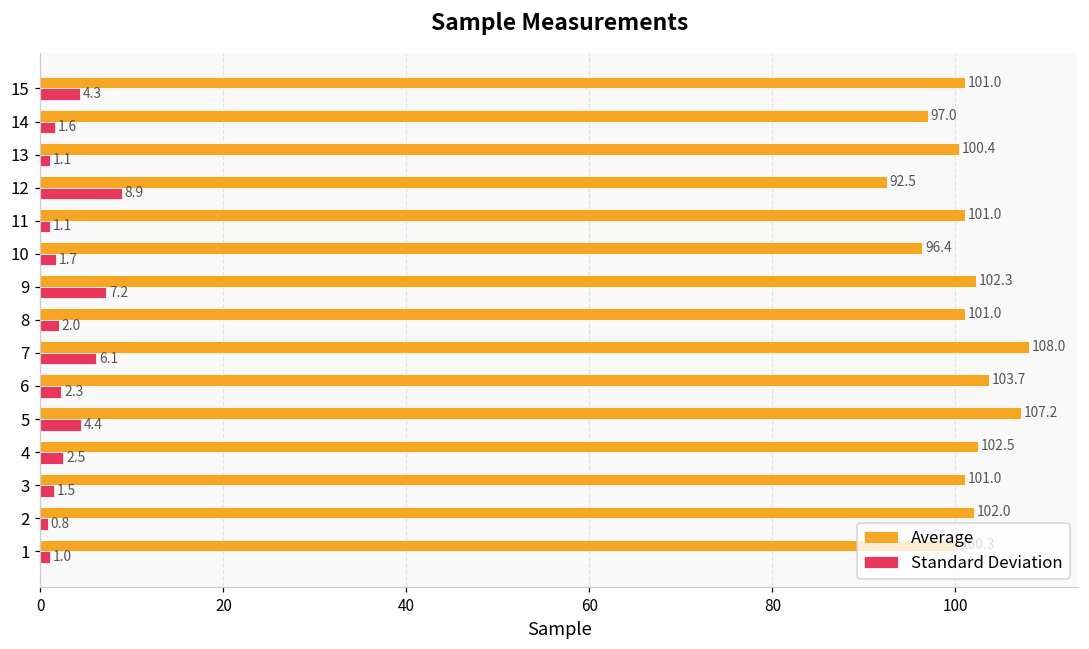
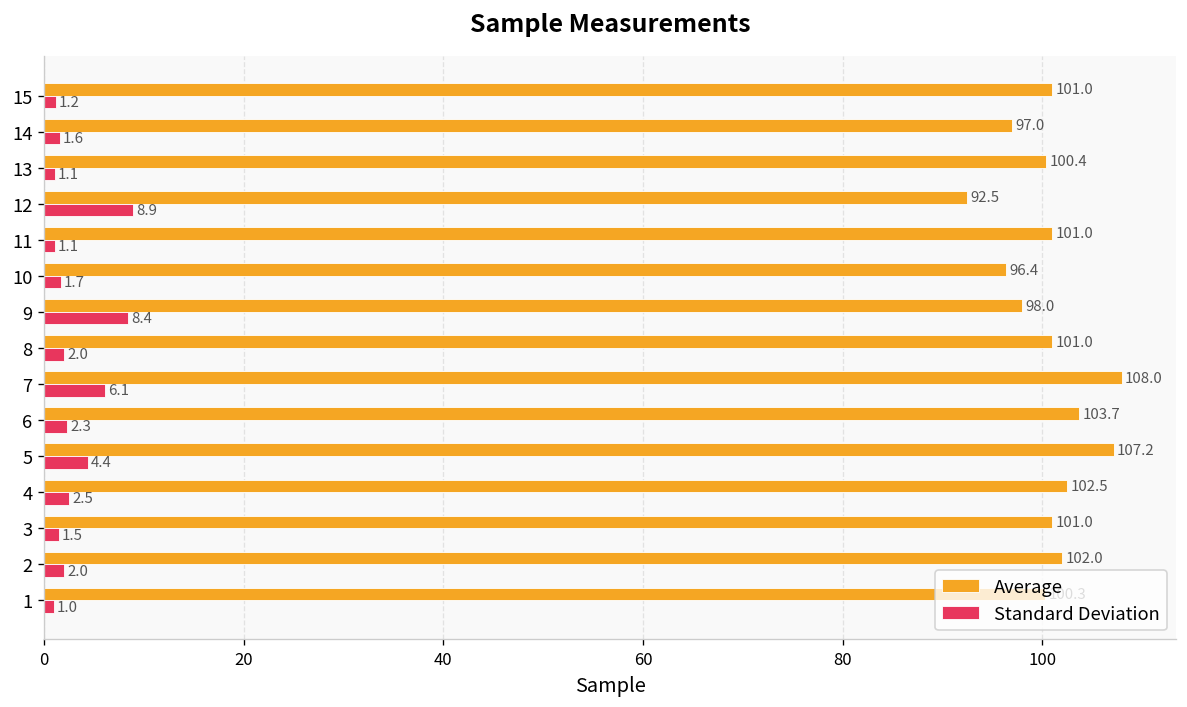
Standard Deviation, 15: 4.3 -> 1.2
Average, 9: 102.3 -> 98.0
Standard Deviation, 9: 7.2 -> 8.4
Standard Deviation, 2: 0.8 -> 2.0
